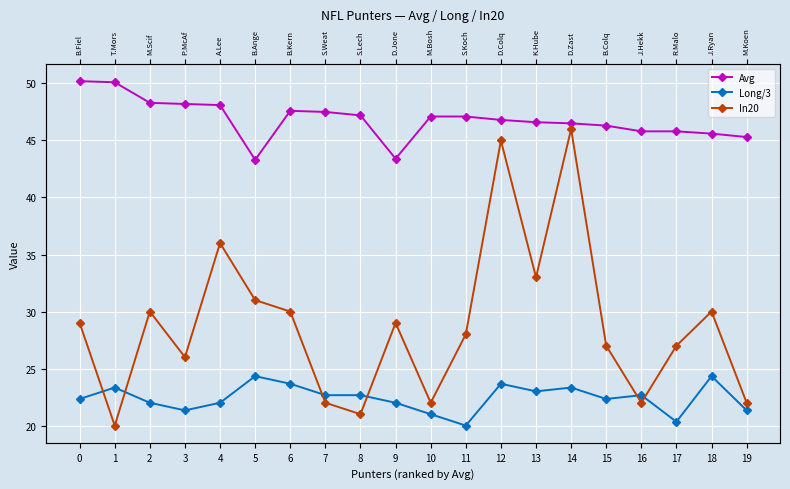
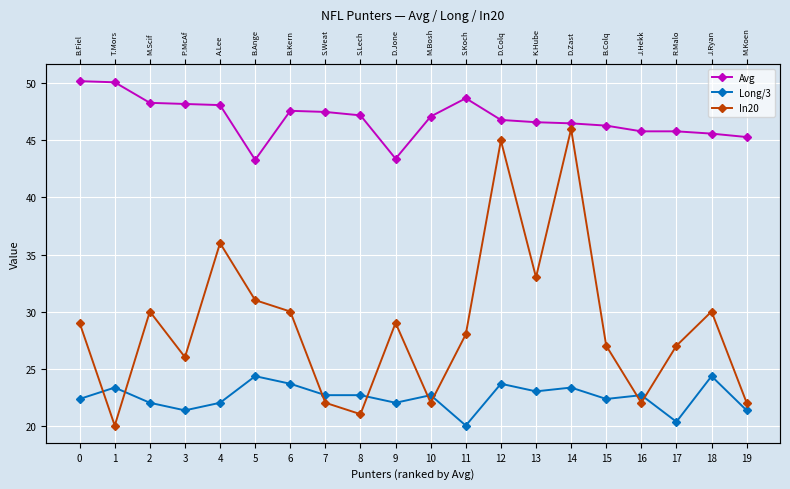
Long/3, 10: 21.0 -> 22.7
Avg, 11: 47.1 -> 48.7
